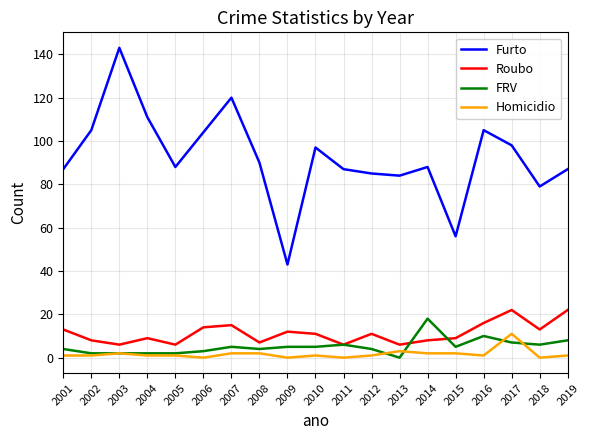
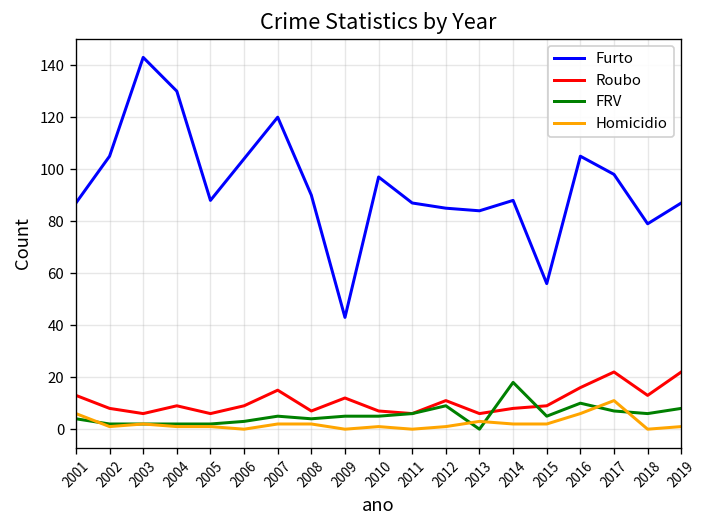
Homicidio, 2001: 1 -> 6
Furto, 2004: 111 -> 130
Roubo, 2006: 14 -> 9
Roubo, 2010: 11 -> 7
FRV, 2012: 4 -> 9
Homicidio, 2016: 1 -> 6
